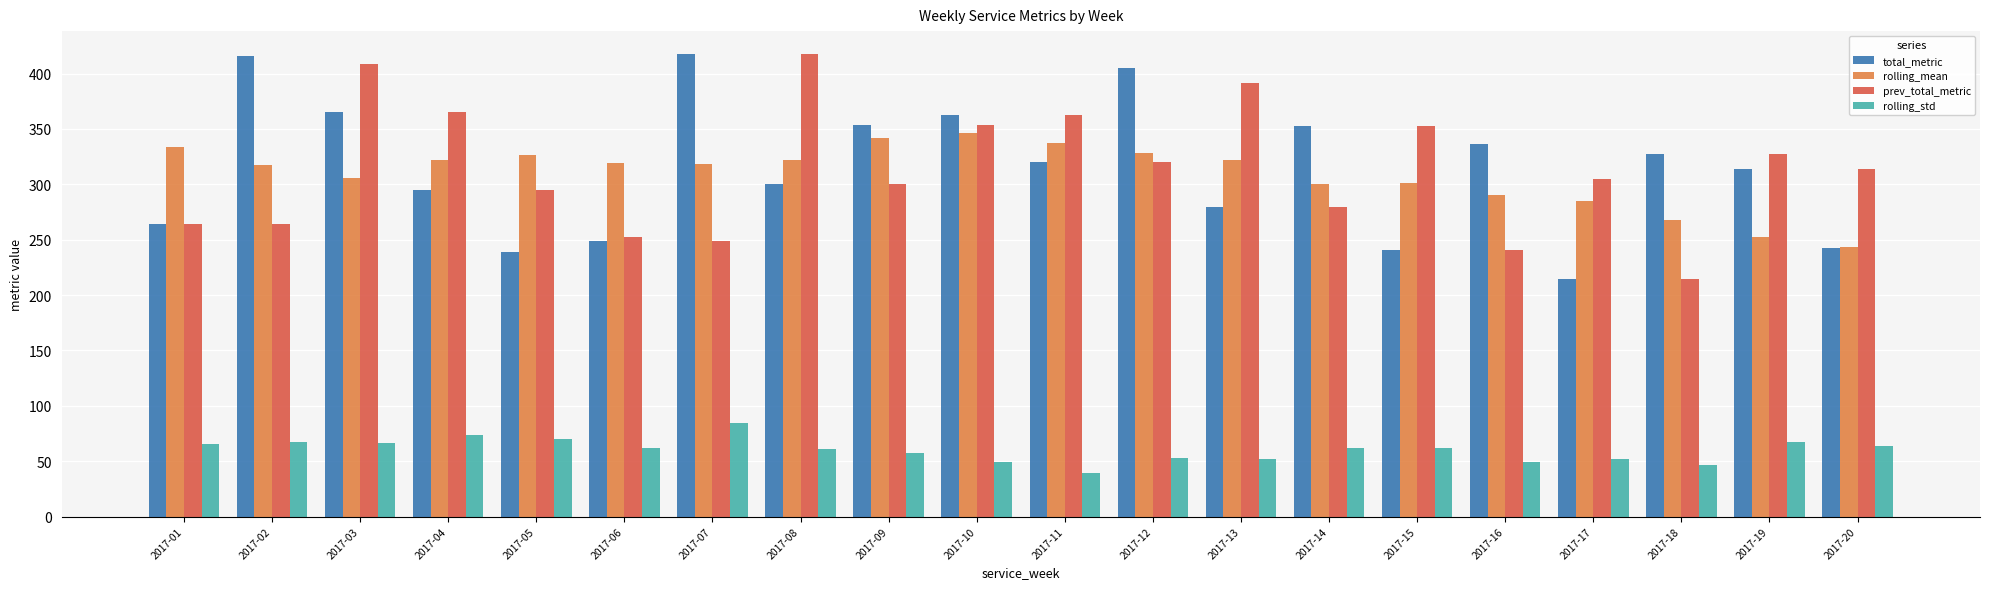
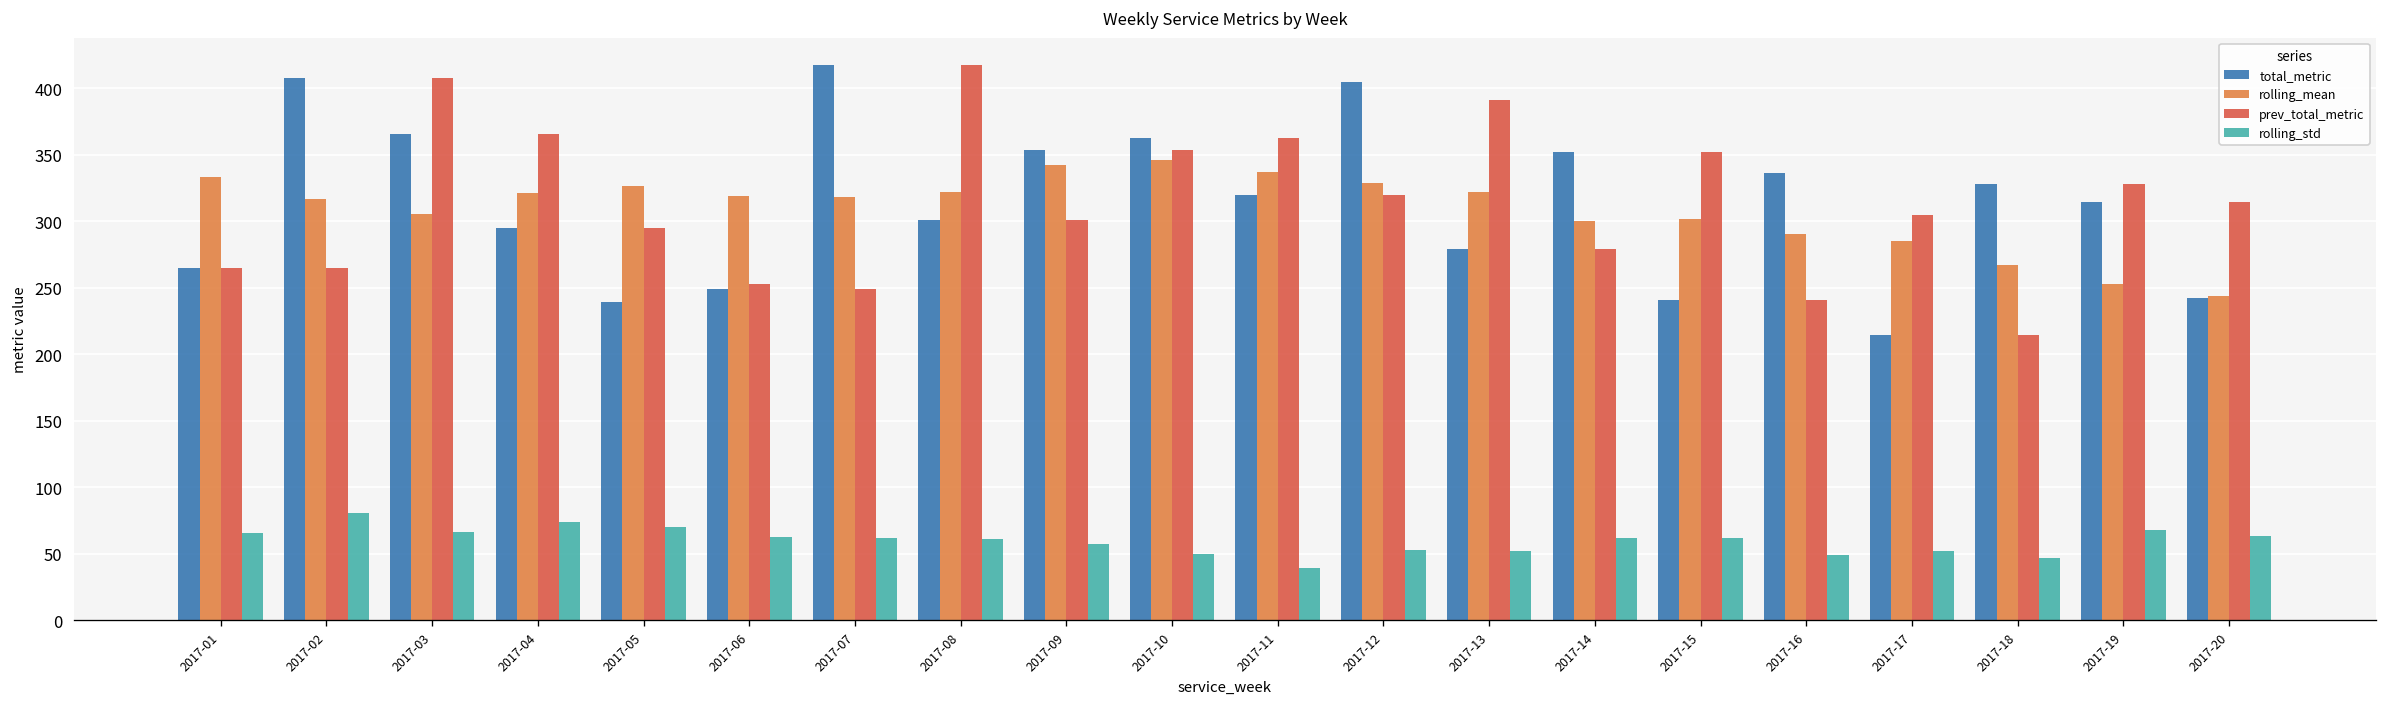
total_metric, 2017-02: 416 -> 408
rolling_std, 2017-02: 67 -> 81
rolling_std, 2017-07: 84 -> 62
